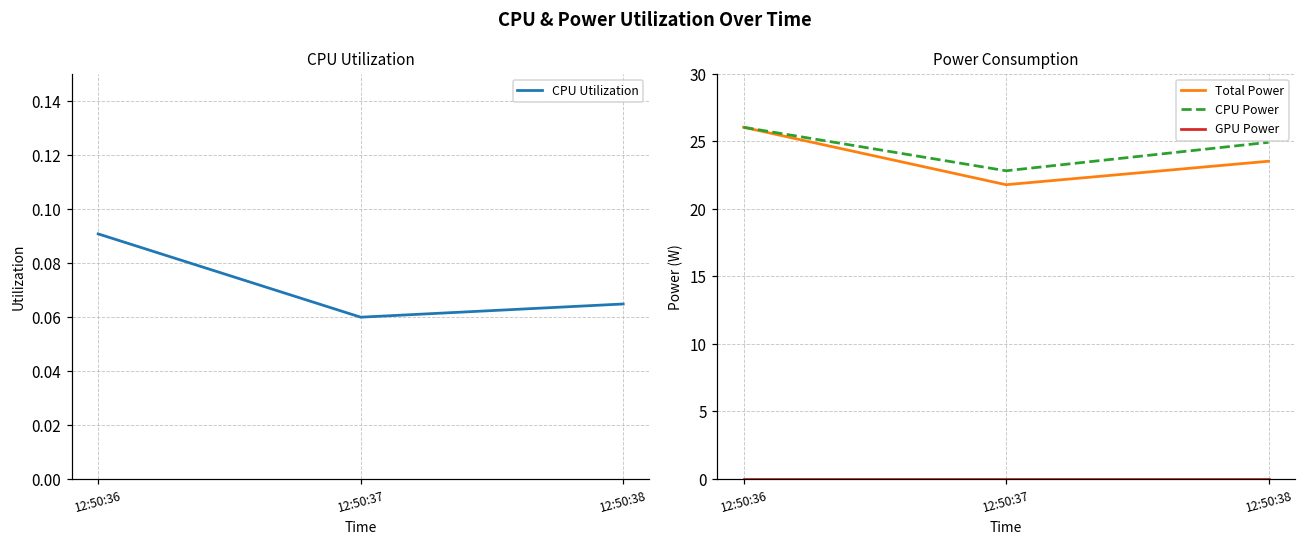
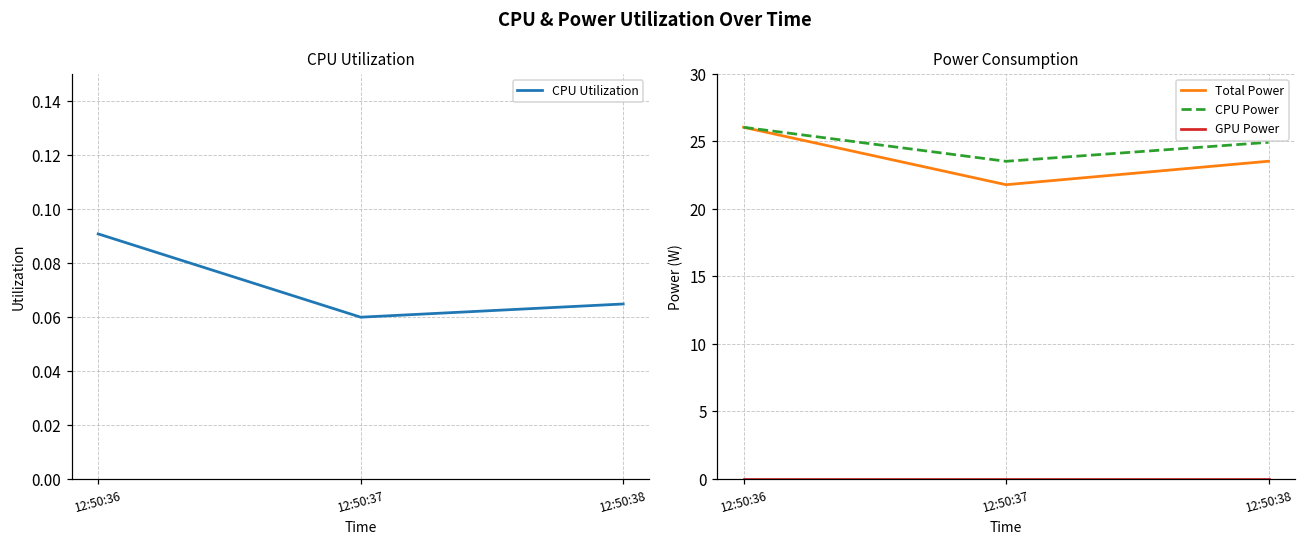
Power Consumption, CPU Power, 12:50:37: 22.8 -> 23.5
